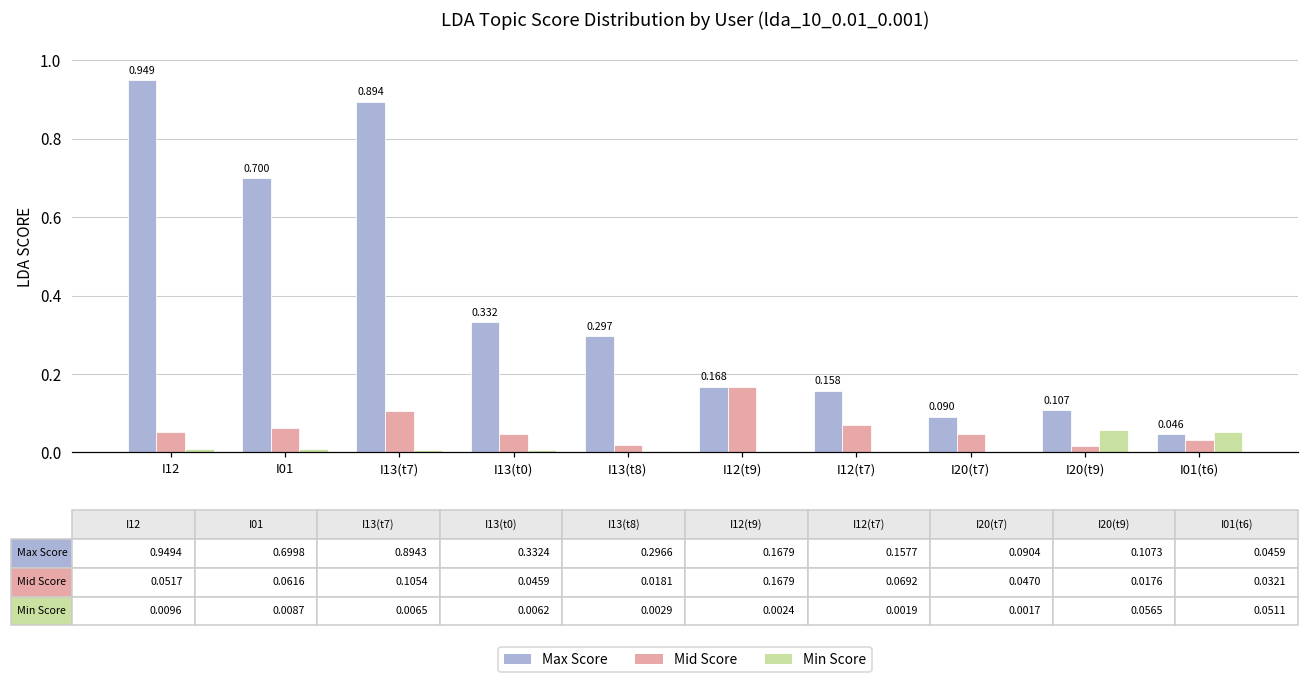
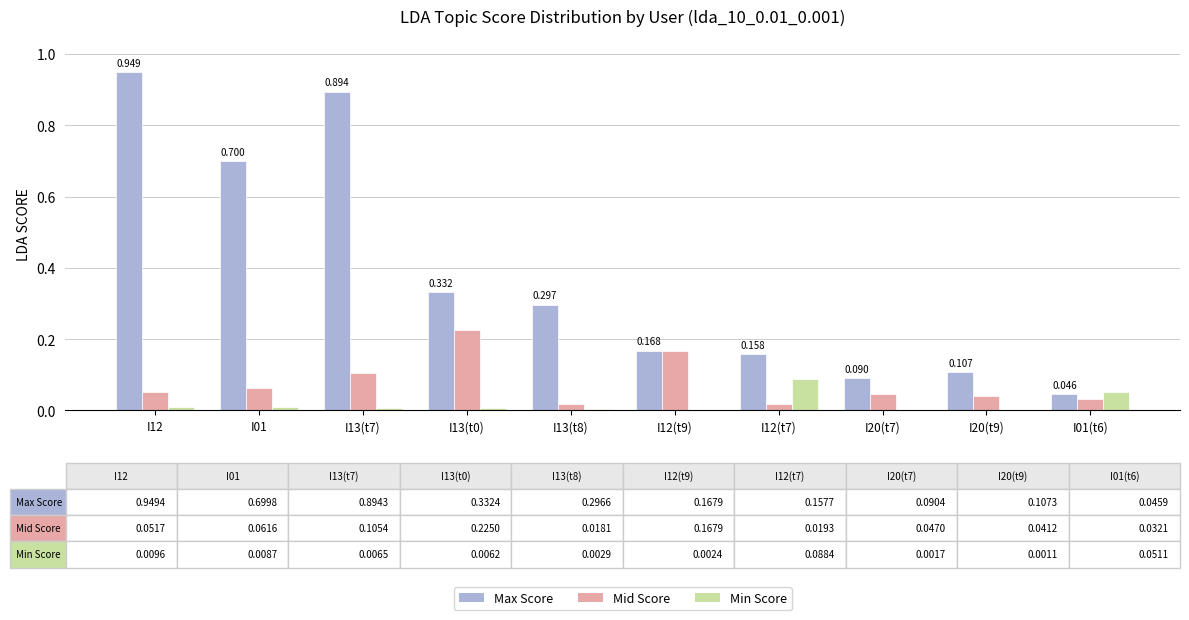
Mid Score, I13(t0): 0.0459 -> 0.2250
Mid Score, I12(t7): 0.0692 -> 0.0193
Min Score, I12(t7): 0.0019 -> 0.0884
Mid Score, I20(t9): 0.0176 -> 0.0412
Min Score, I20(t9): 0.0565 -> 0.0011
